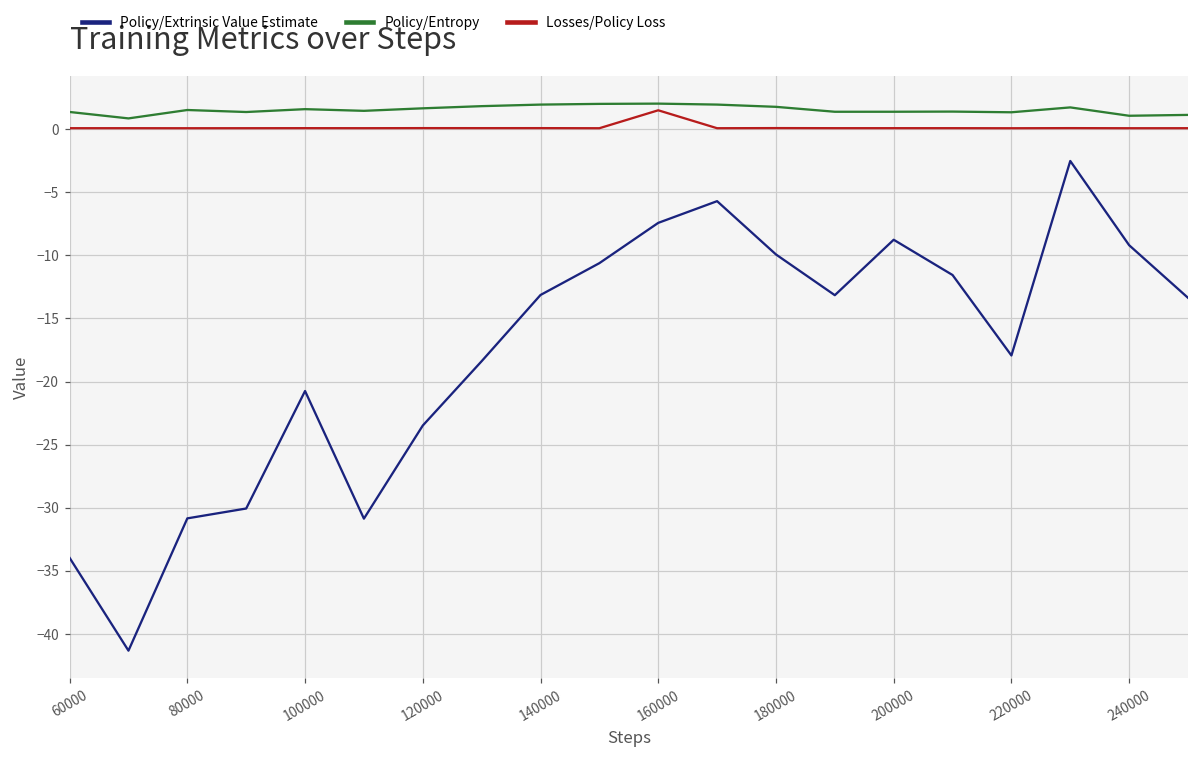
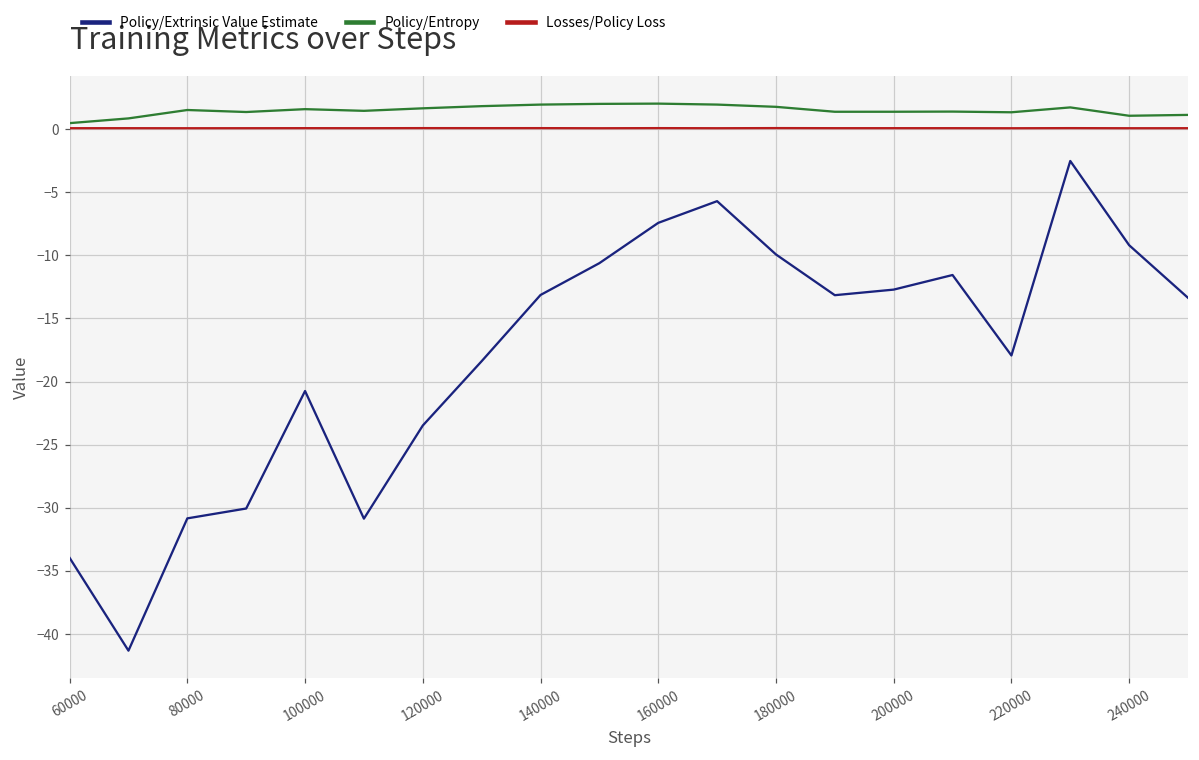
Policy/Entropy, 60000: 1.4 -> 0.5
Losses/Policy Loss, 160000: 1.5 -> 0.1
Policy/Extrinsic Value Estimate, 200000: -8.8 -> -12.7
